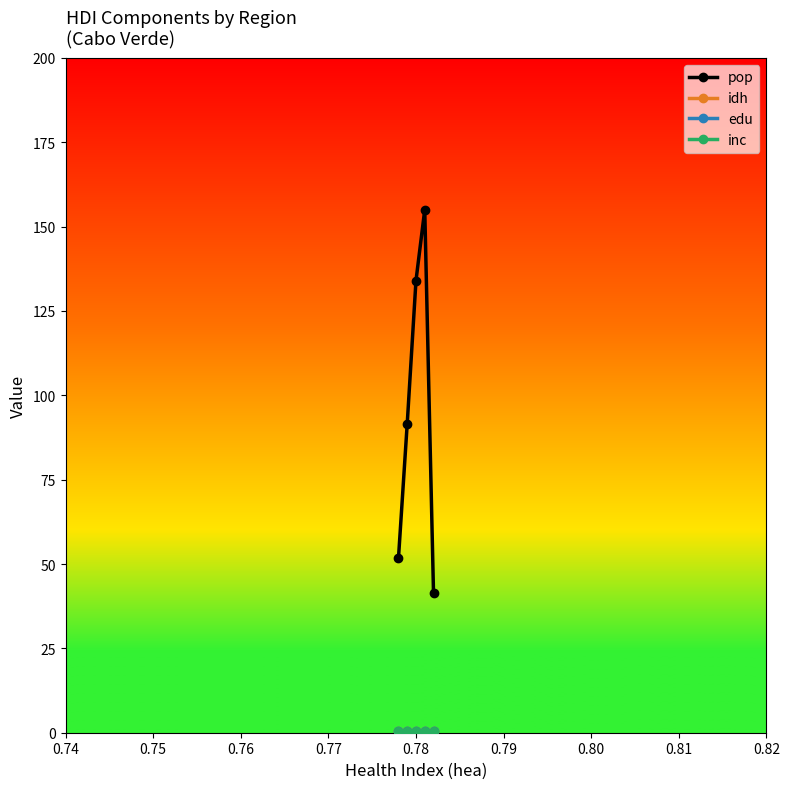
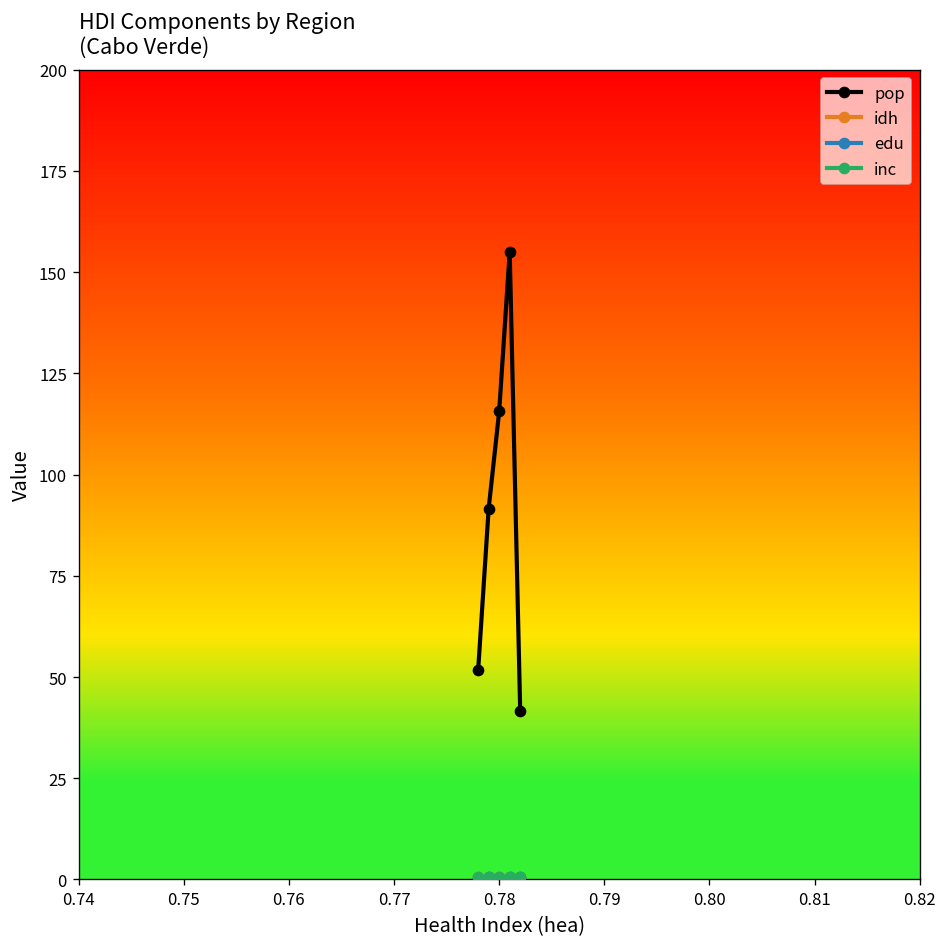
pop, 0.78: 134 -> 116
